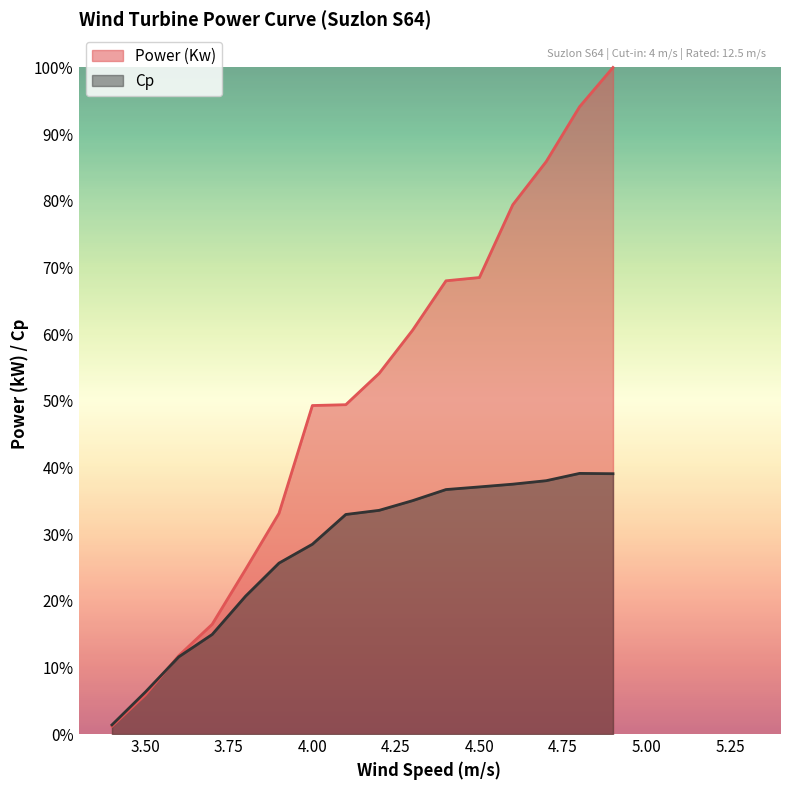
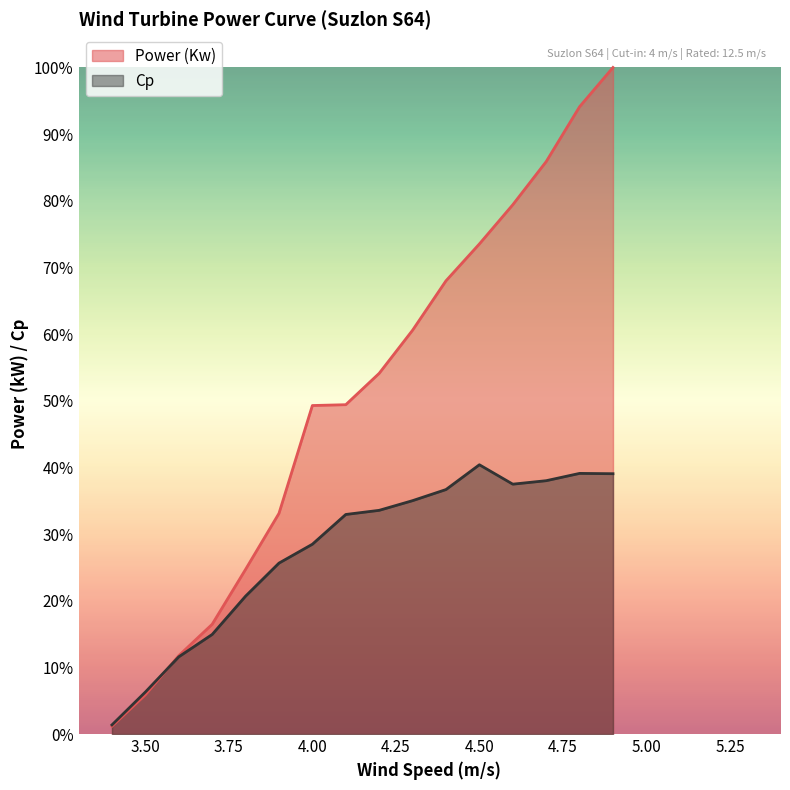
Power (Kw), 4.50: 68% -> 74%
Cp, 4.50: 37% -> 40%
